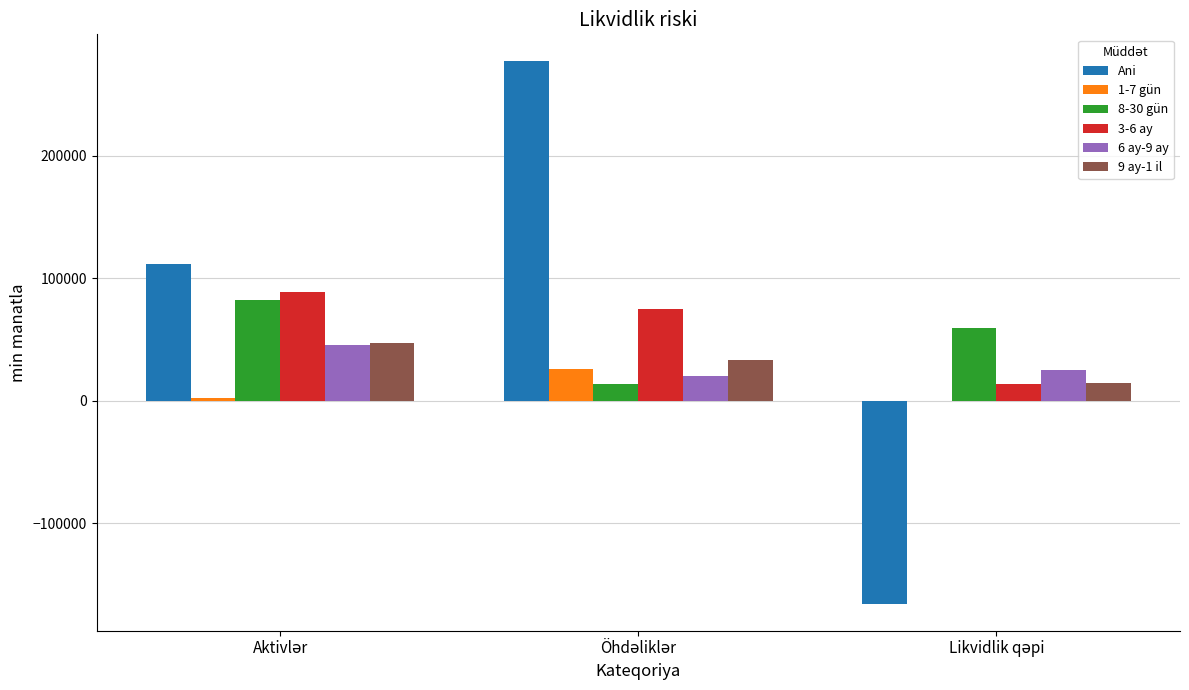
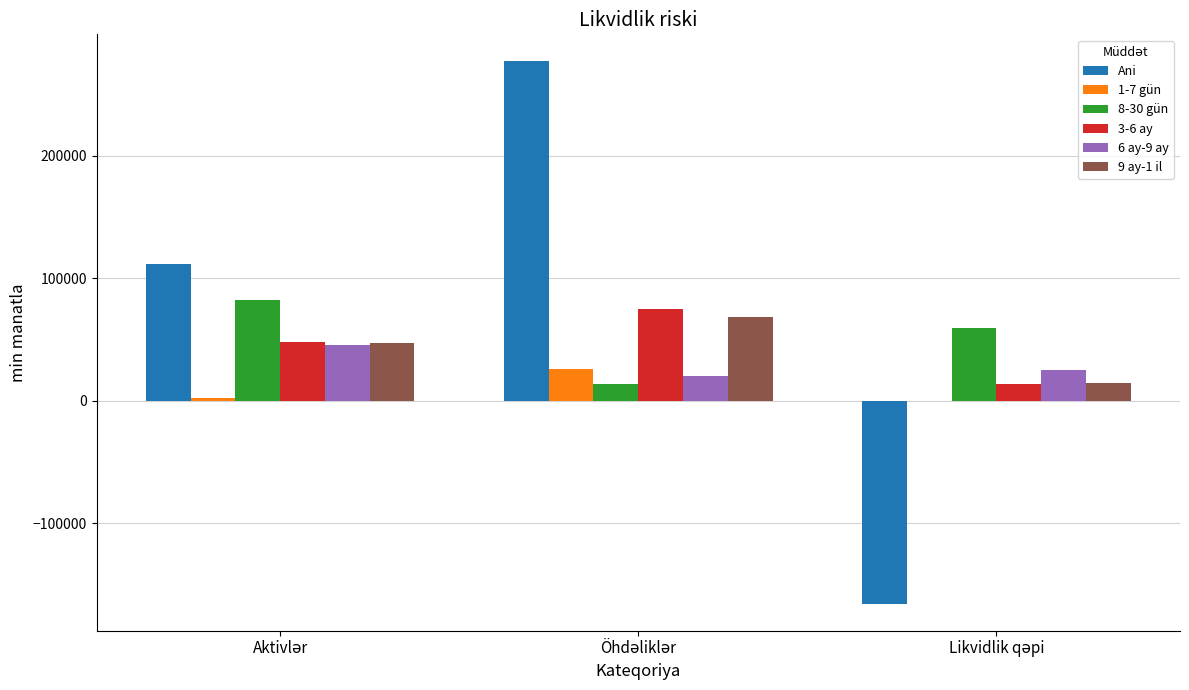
3-6 ay, Aktivlər: 89000 -> 48000
9 ay-1 il, Öhdəliklər: 33000 -> 69000
